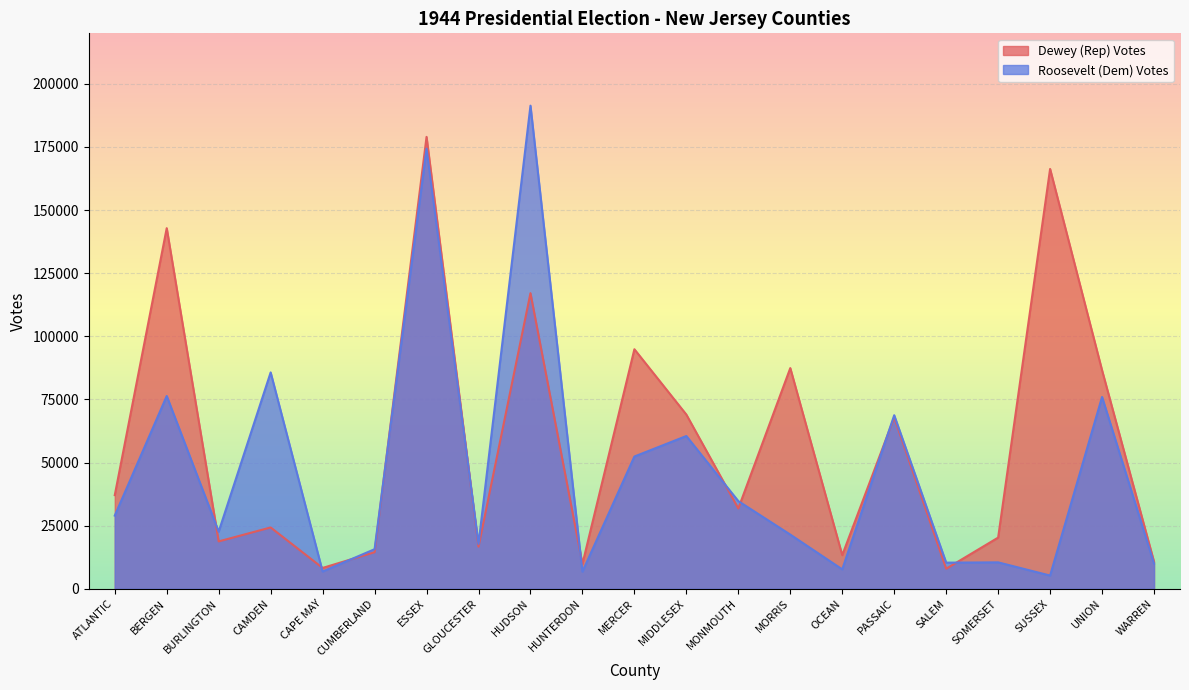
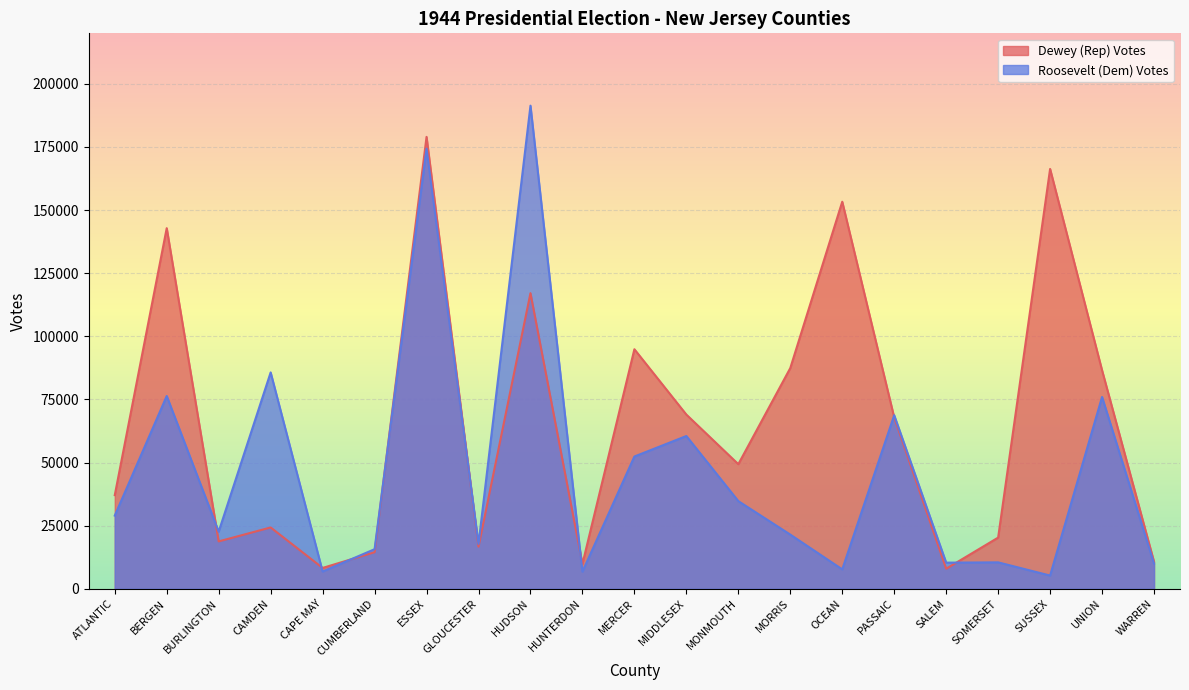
Dewey (Rep) Votes, MONMOUTH: 32000 -> 49000
Dewey (Rep) Votes, OCEAN: 13000 -> 153000
